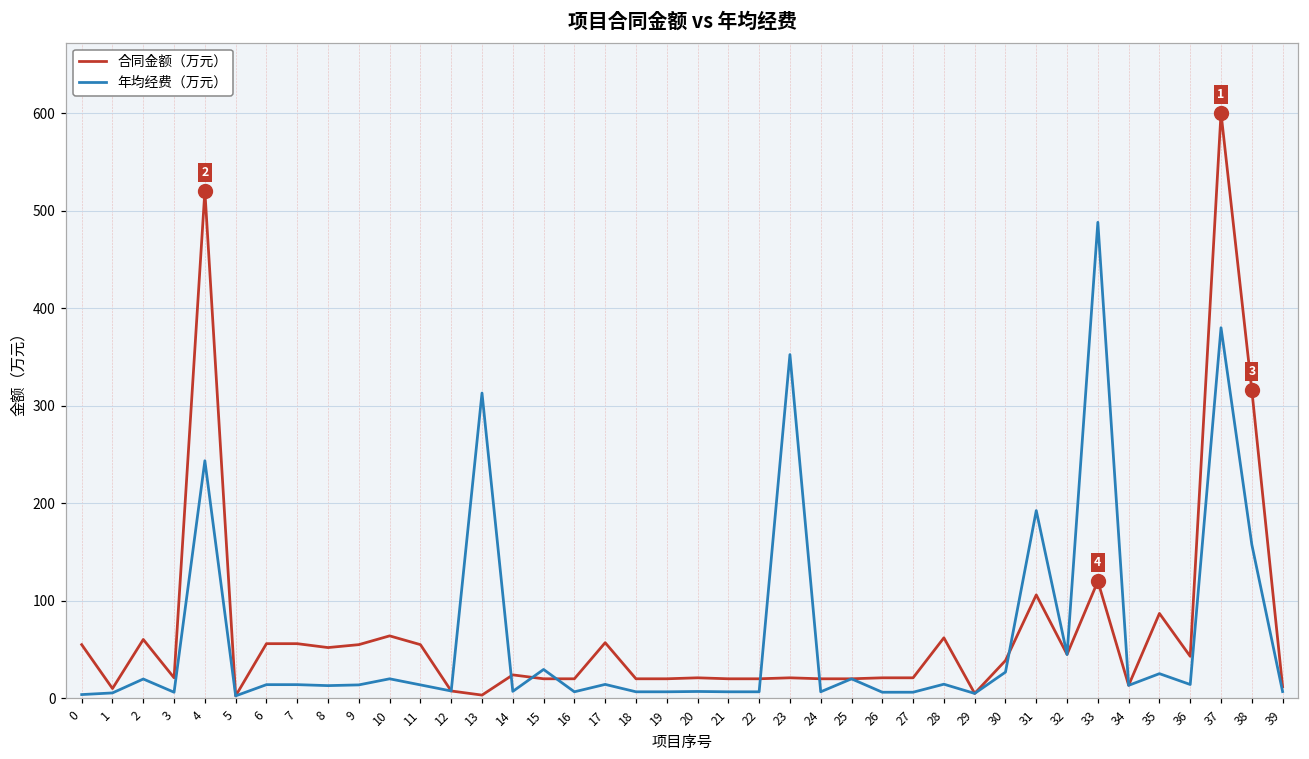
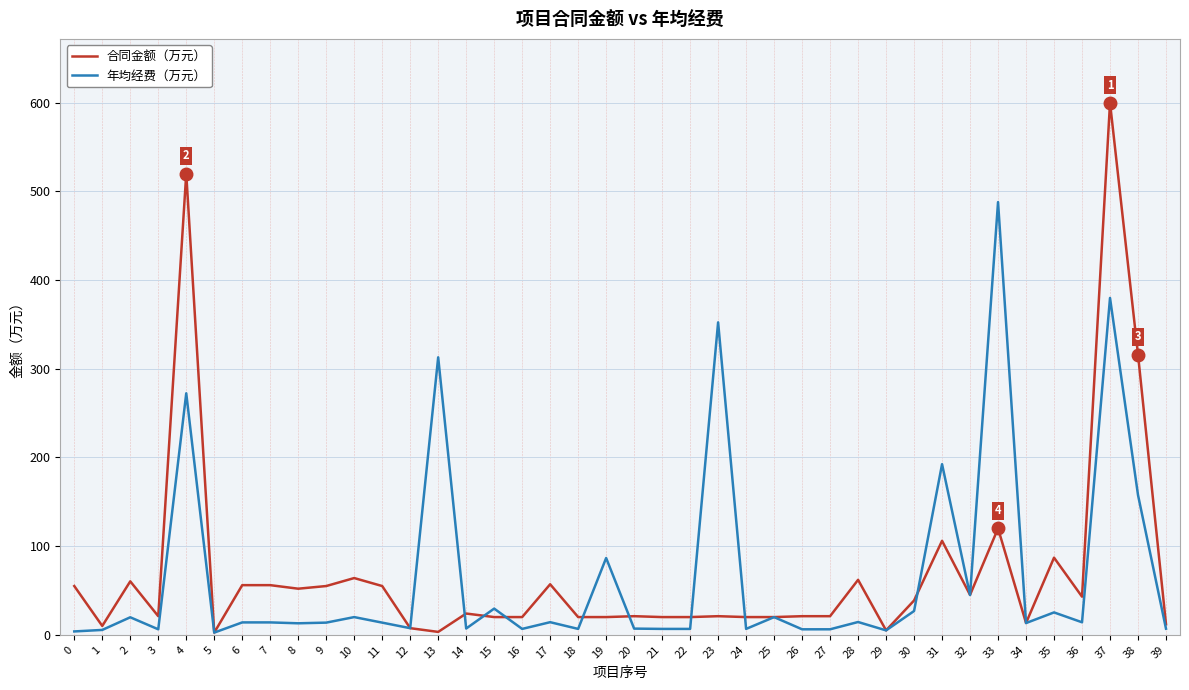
年均经费（万元）, 4: 240 -> 270
年均经费（万元）, 19: 10 -> 90
